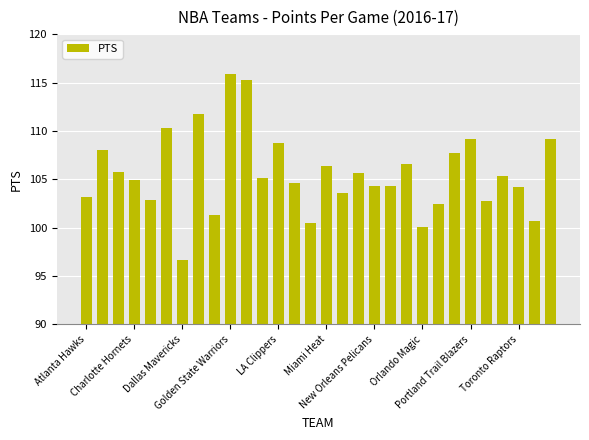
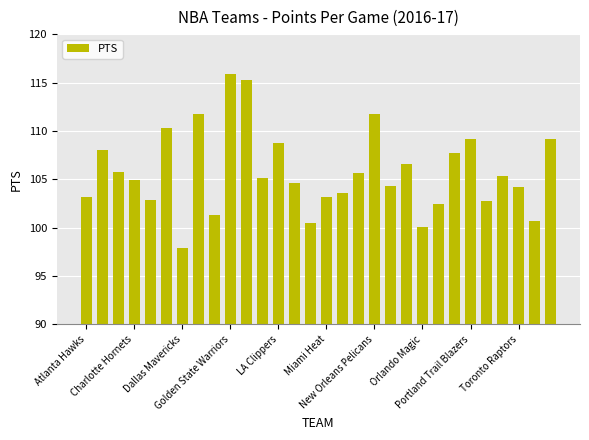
Dallas Mavericks: 97 -> 98
Miami Heat: 106 -> 103
New Orleans Pelicans: 104 -> 112
